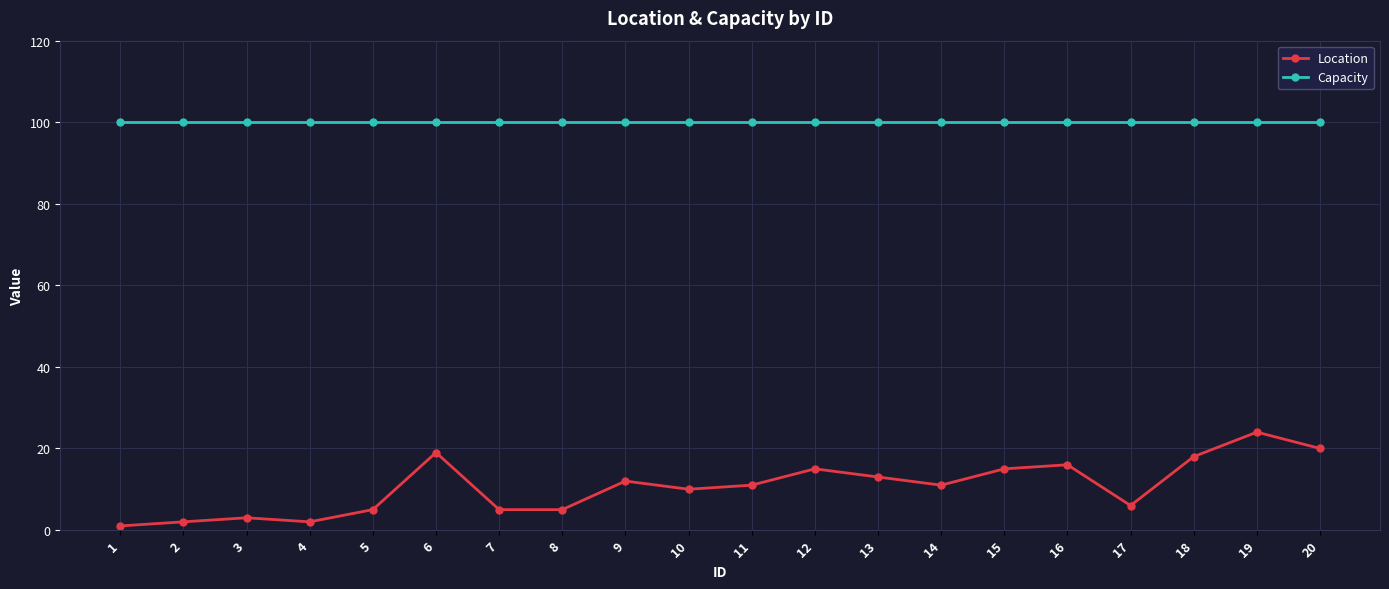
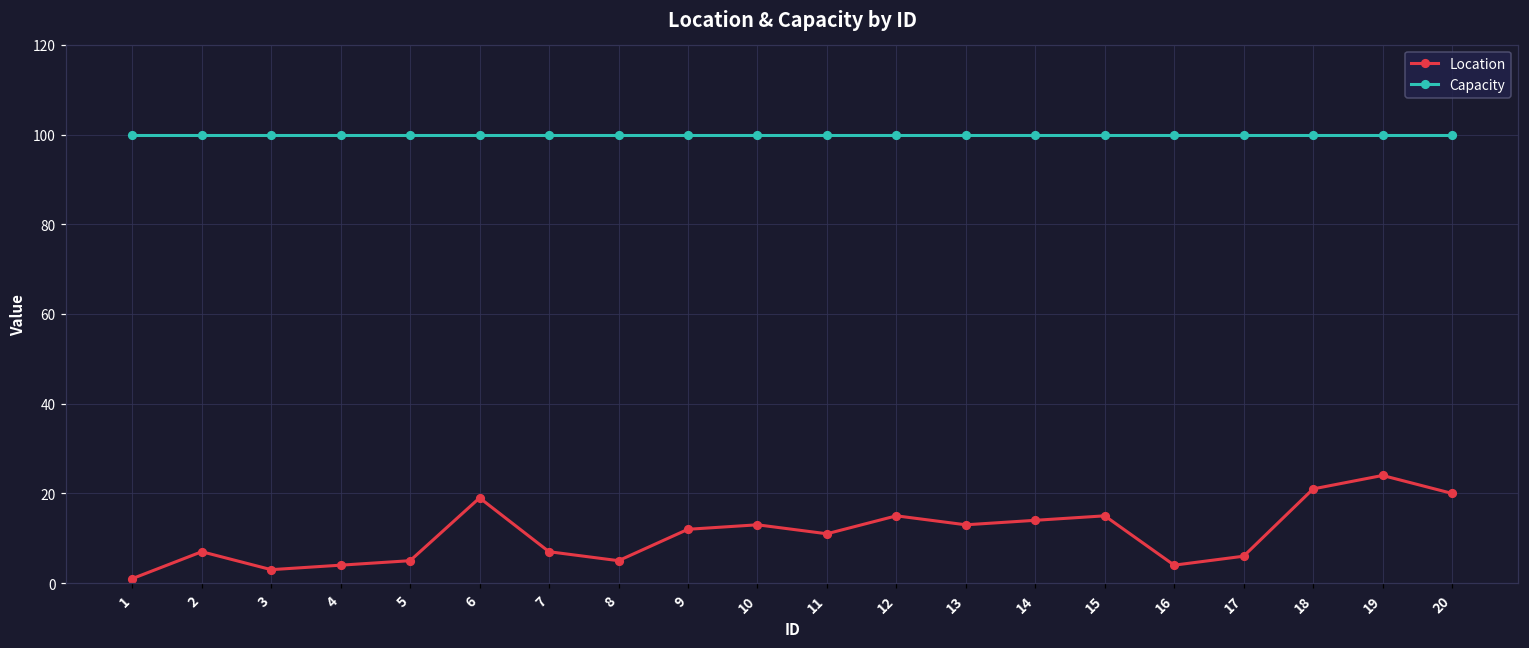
Location, 2: 2 -> 7
Location, 4: 2 -> 4
Location, 7: 5 -> 7
Location, 10: 10 -> 13
Location, 14: 11 -> 14
Location, 16: 16 -> 4
Location, 18: 18 -> 21
